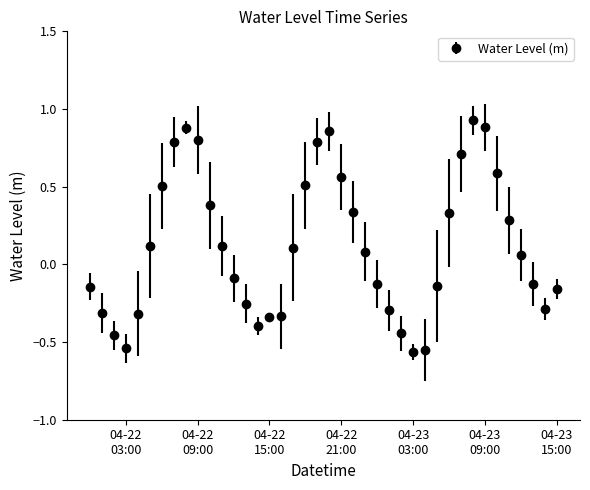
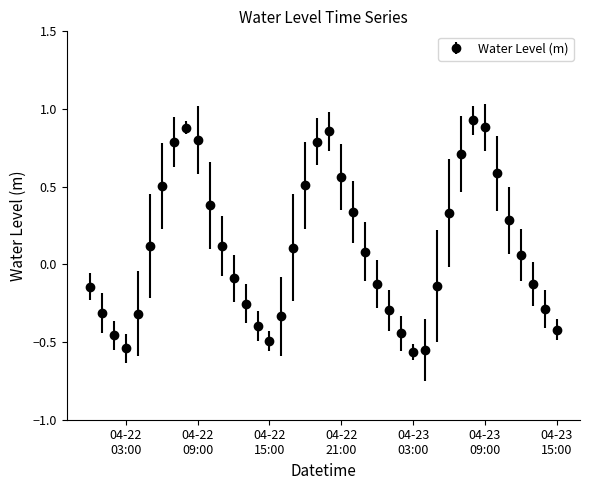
04-22 15:00: -0.34 -> -0.49
04-23 15:00: -0.16 -> -0.42
